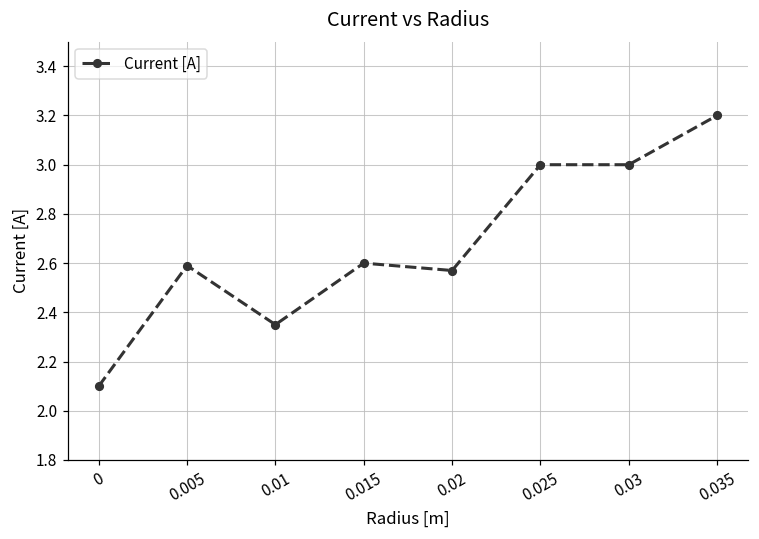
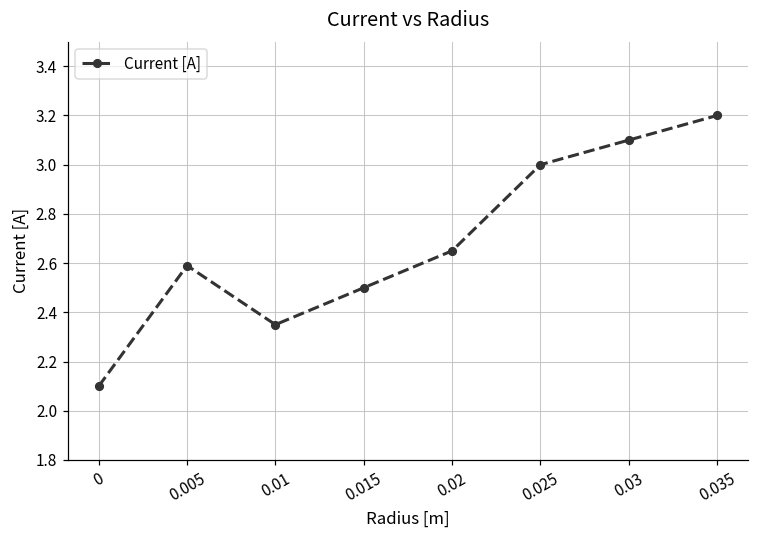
0.015: 2.6 -> 2.5
0.02: 2.57 -> 2.65
0.03: 3.0 -> 3.1
